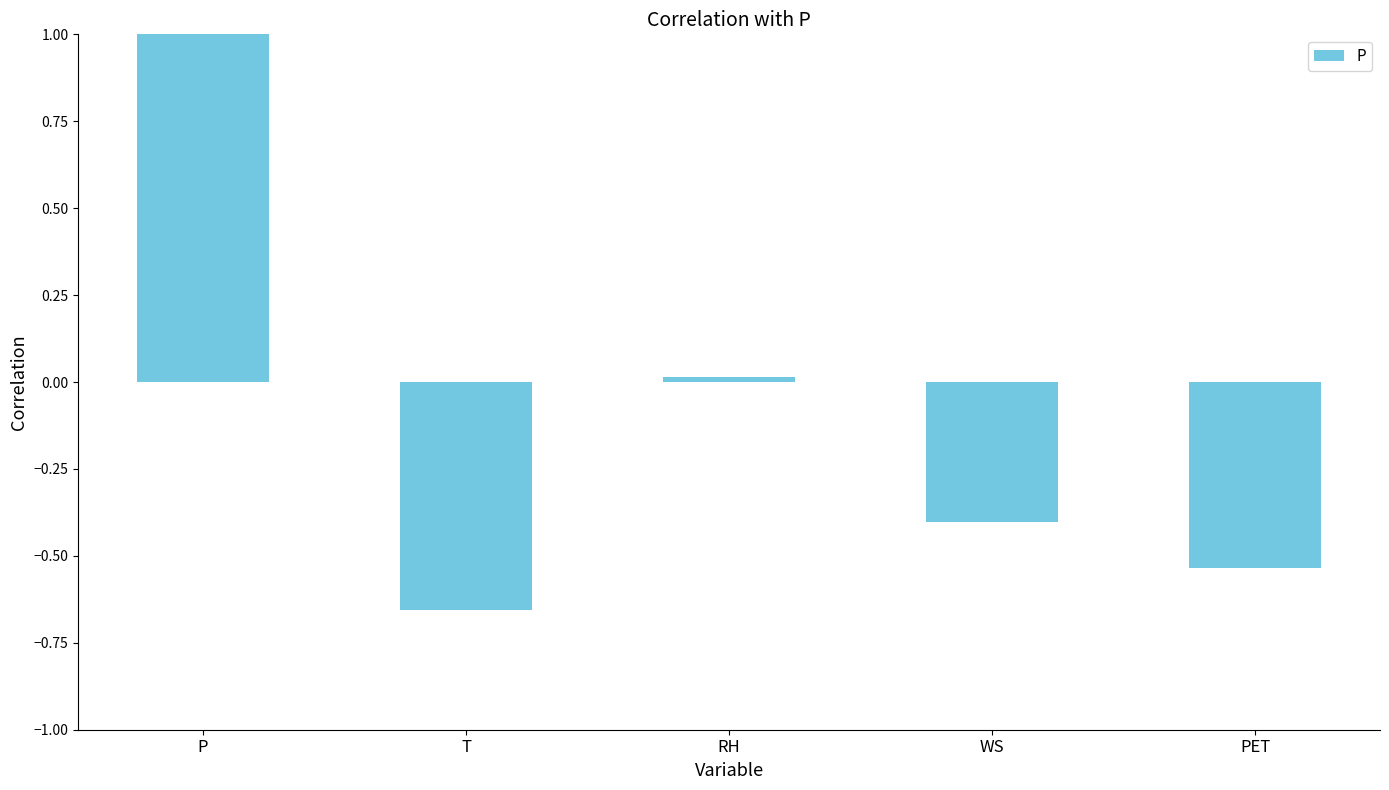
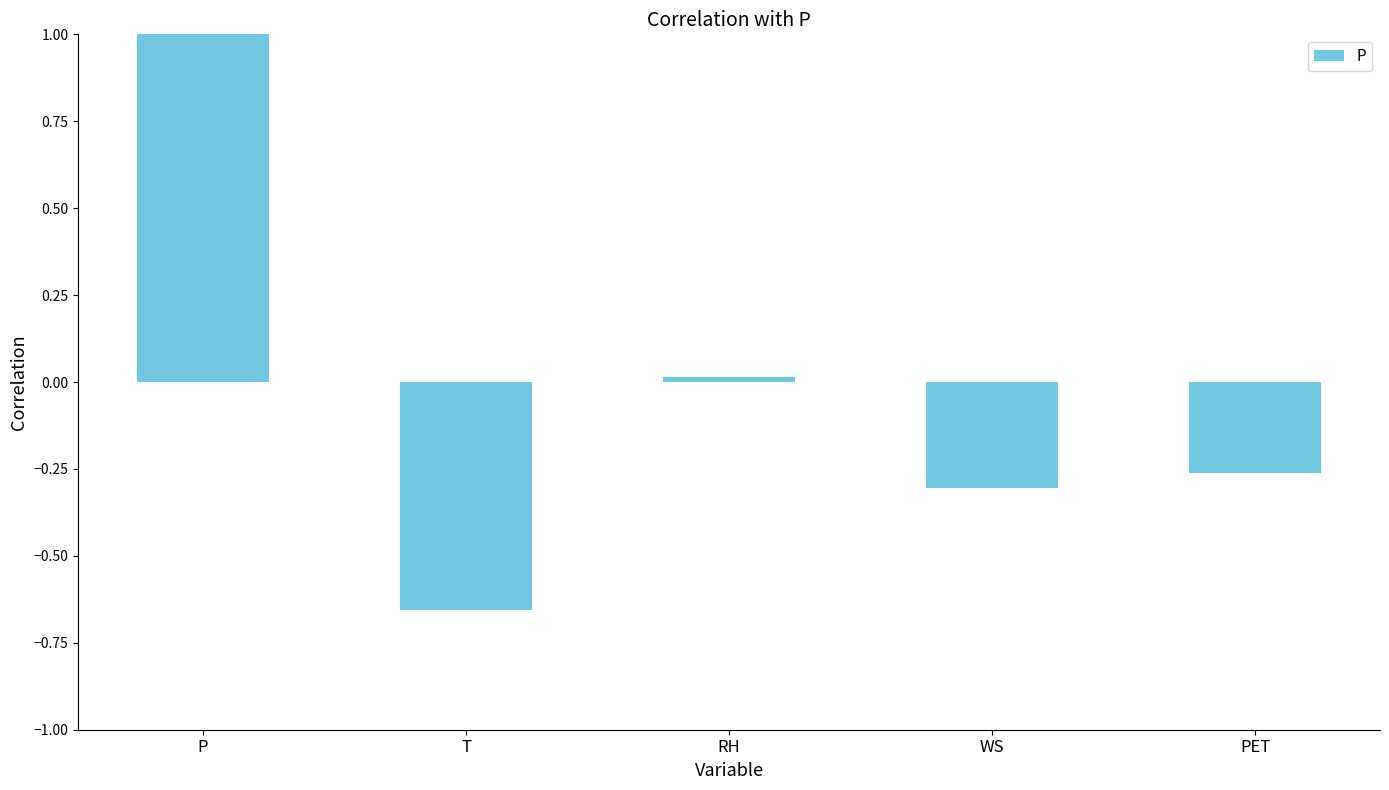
WS: -0.40 -> -0.31
PET: -0.53 -> -0.26
